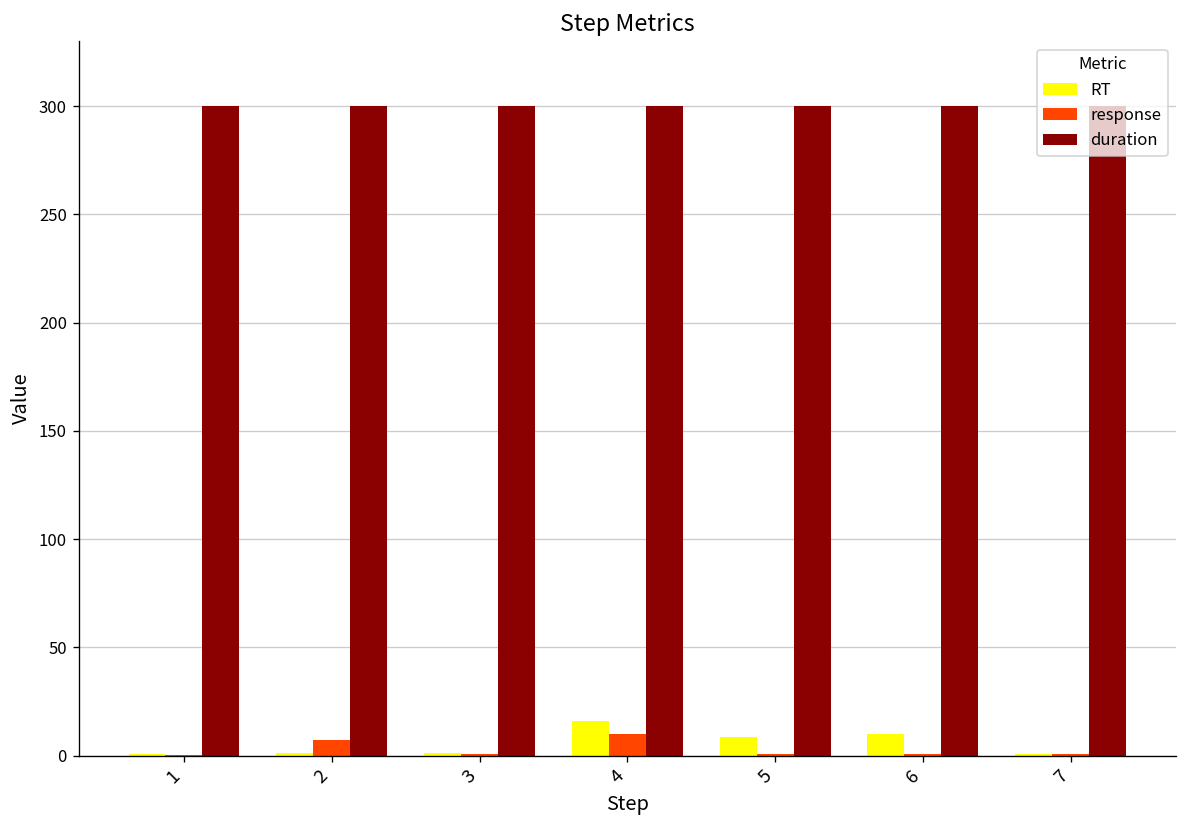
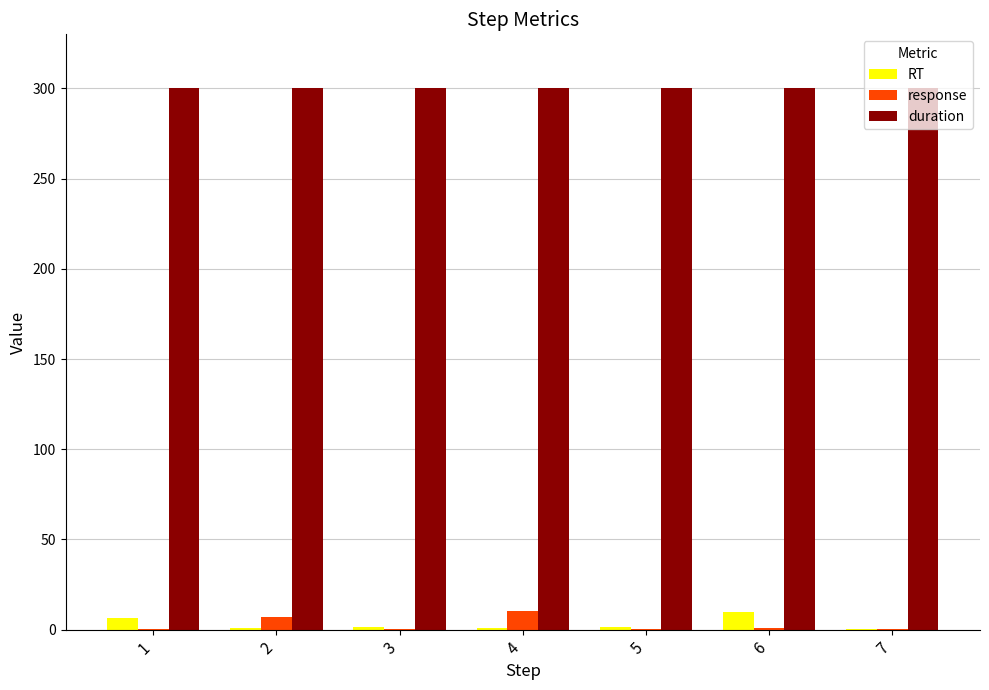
RT, 1: 1 -> 7
RT, 4: 16 -> 1
RT, 5: 9 -> 1
